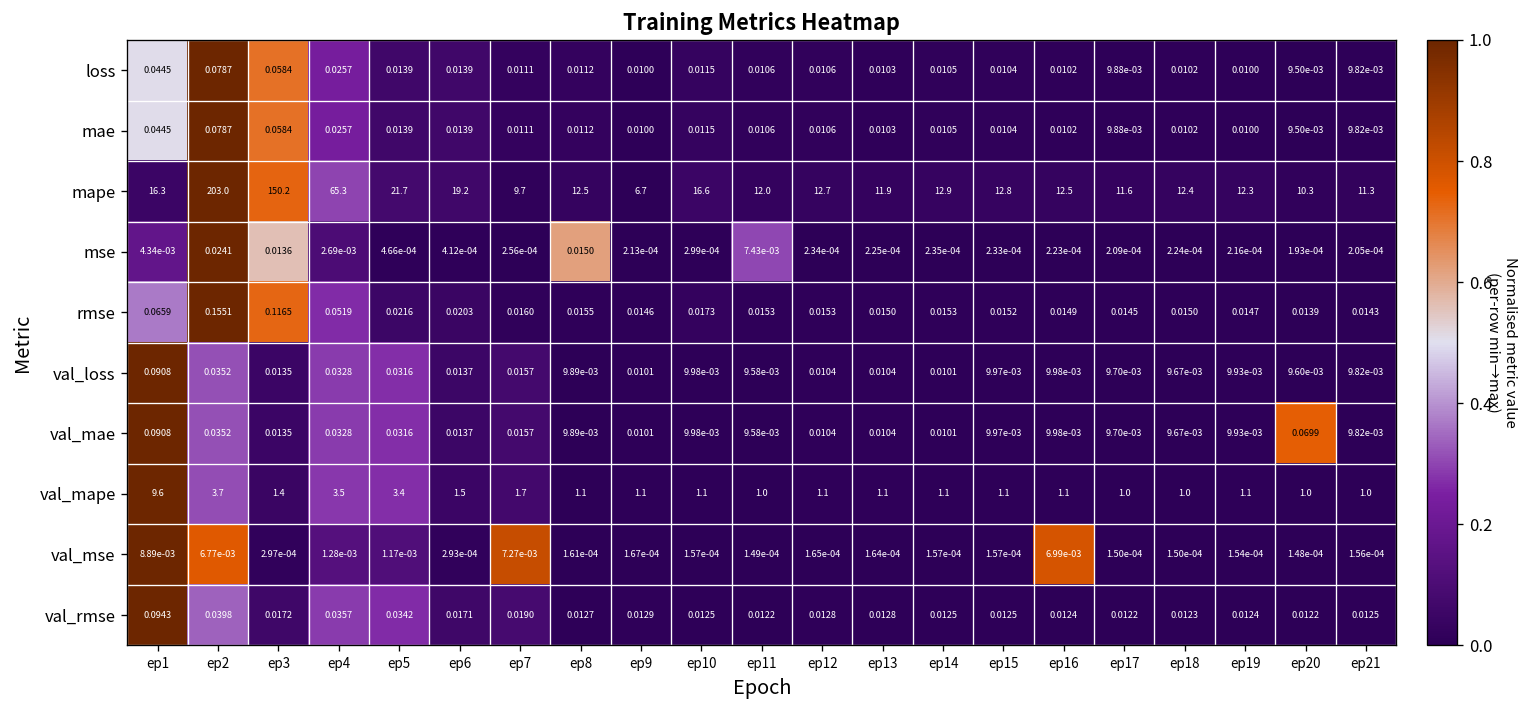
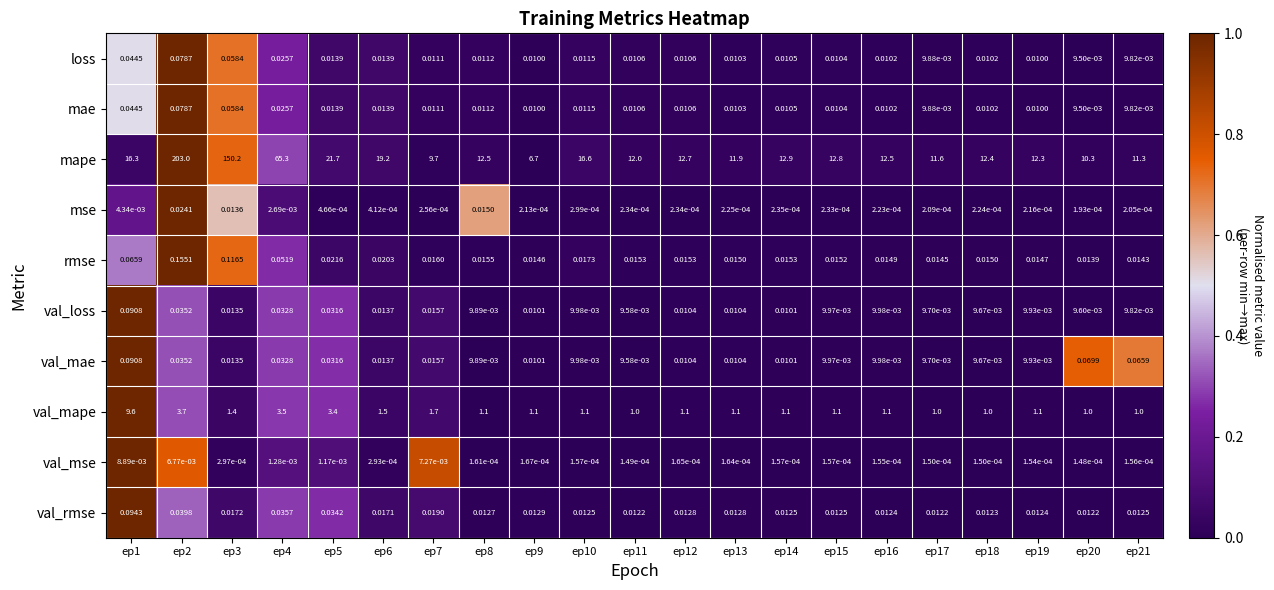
mse, ep11: 7.43e-03 -> 2.34e-04
val_mae, ep21: 9.82e-03 -> 0.0659
val_mse, ep16: 6.99e-03 -> 1.55e-04
